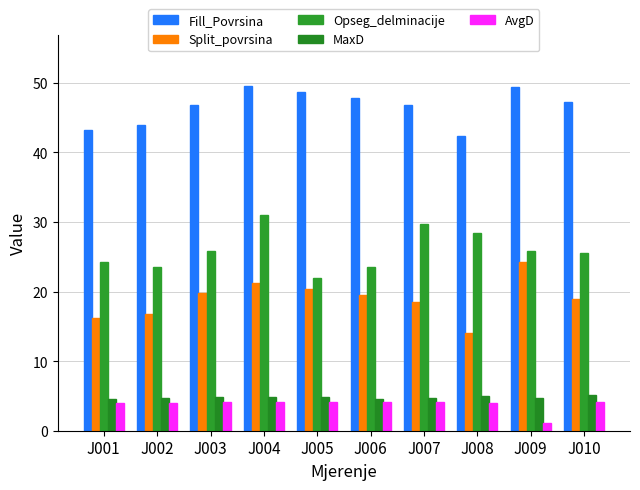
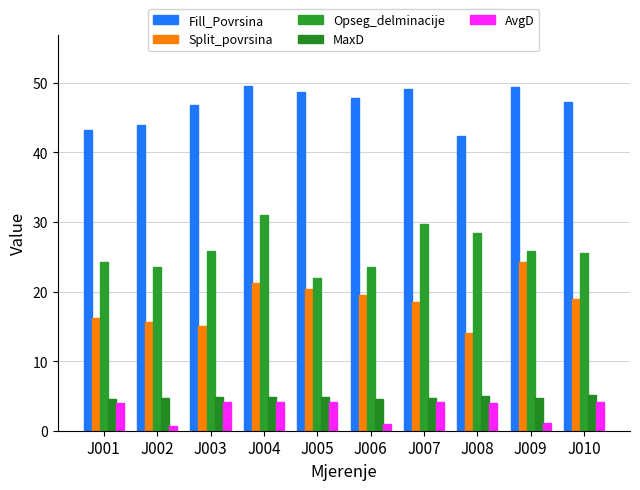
Split_povrsina, J002: 17 -> 16
AvgD, J002: 4 -> 1
Split_povrsina, J003: 20 -> 15
AvgD, J006: 4 -> 1
Fill_Povrsina, J007: 47 -> 49
